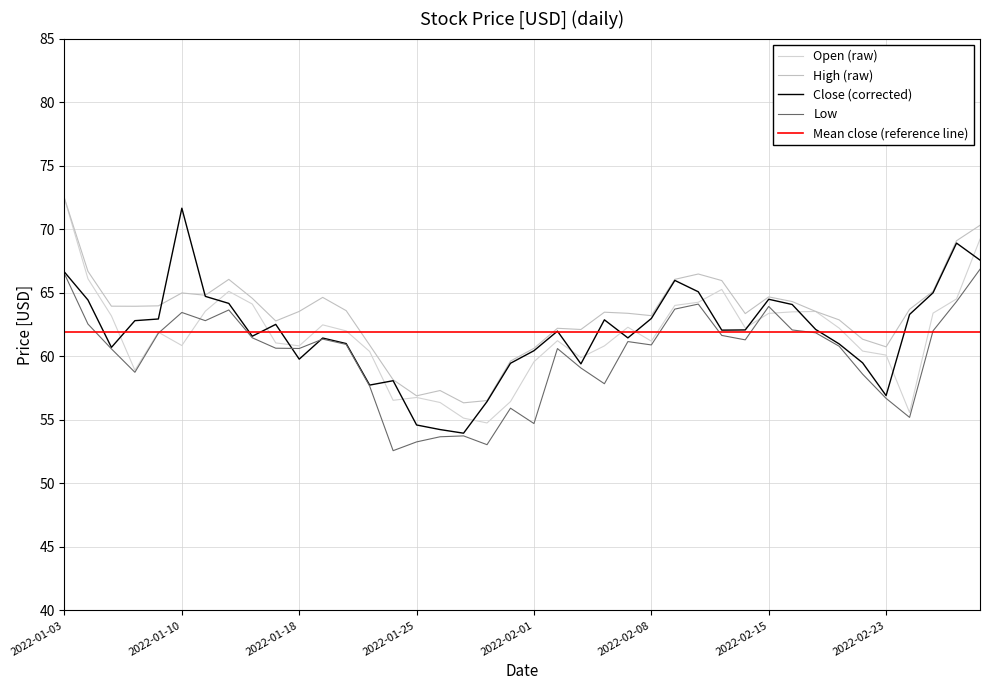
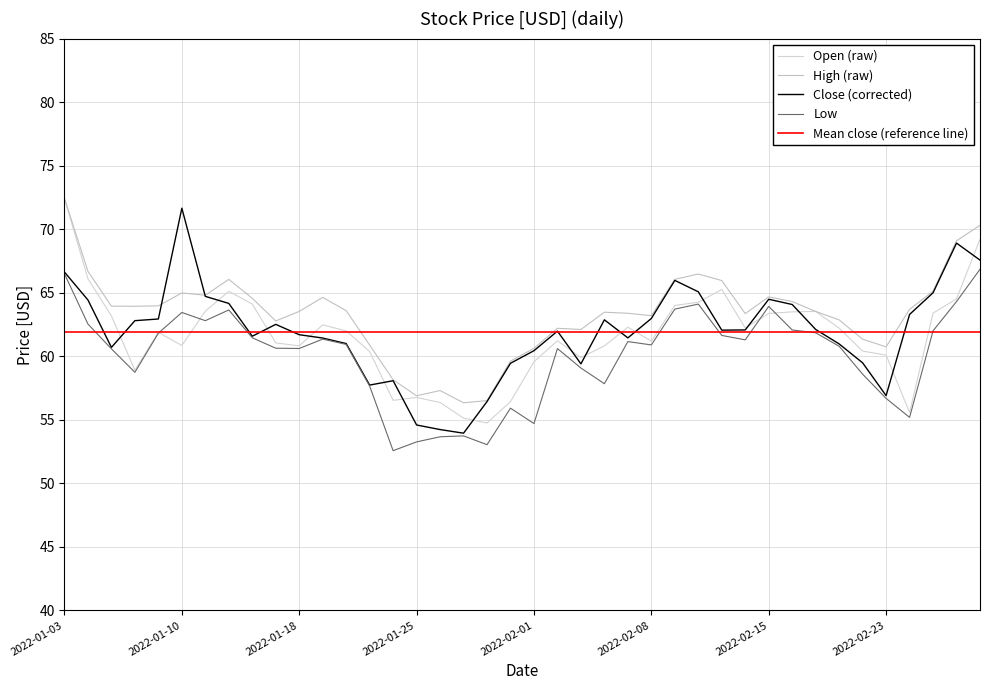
Close (corrected), 2022-01-18: 59.8 -> 61.7
